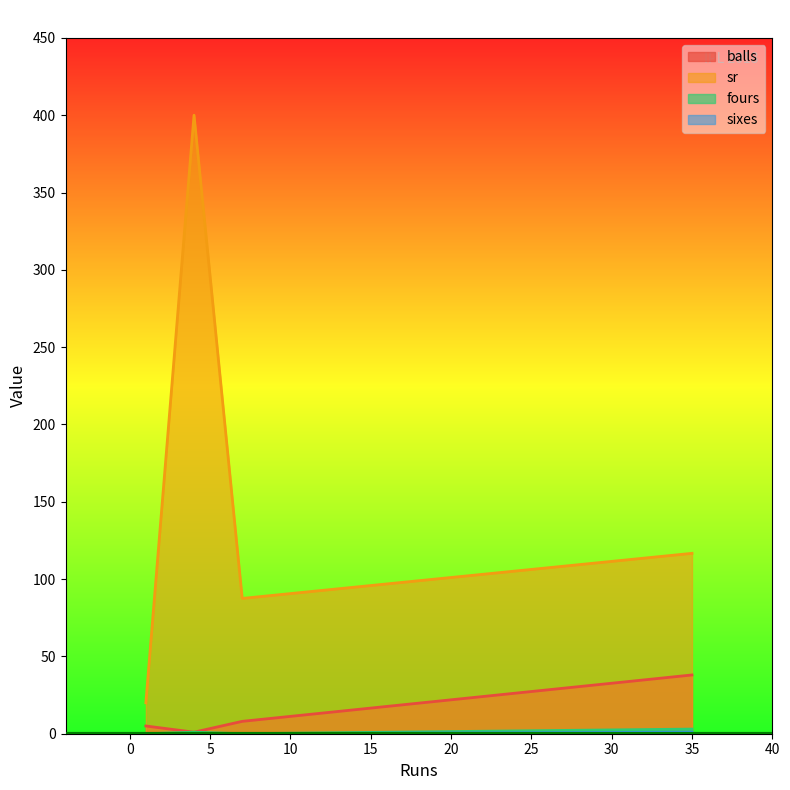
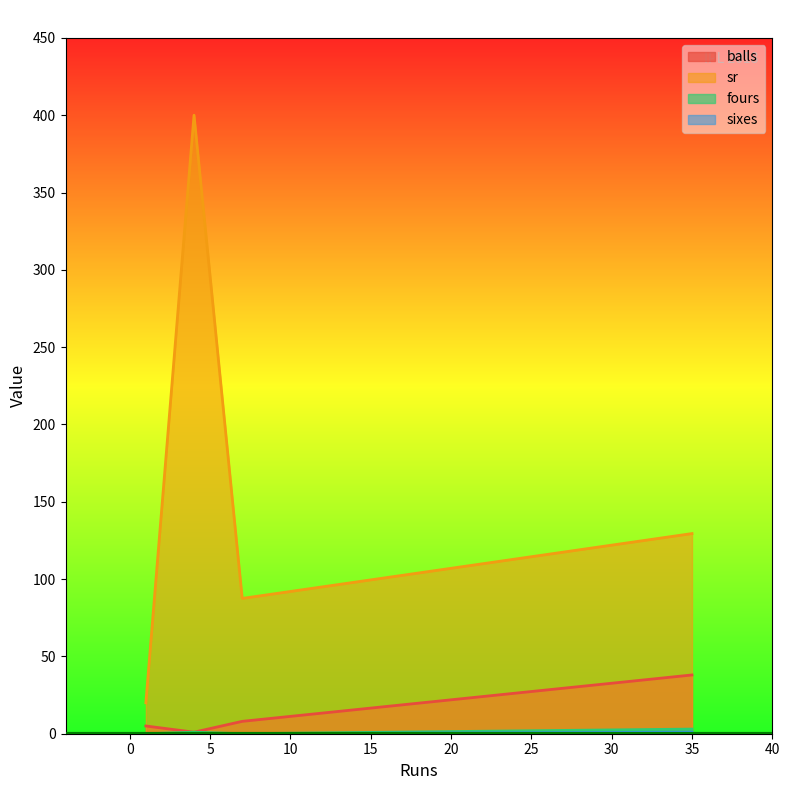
sr, 35: 117 -> 129
